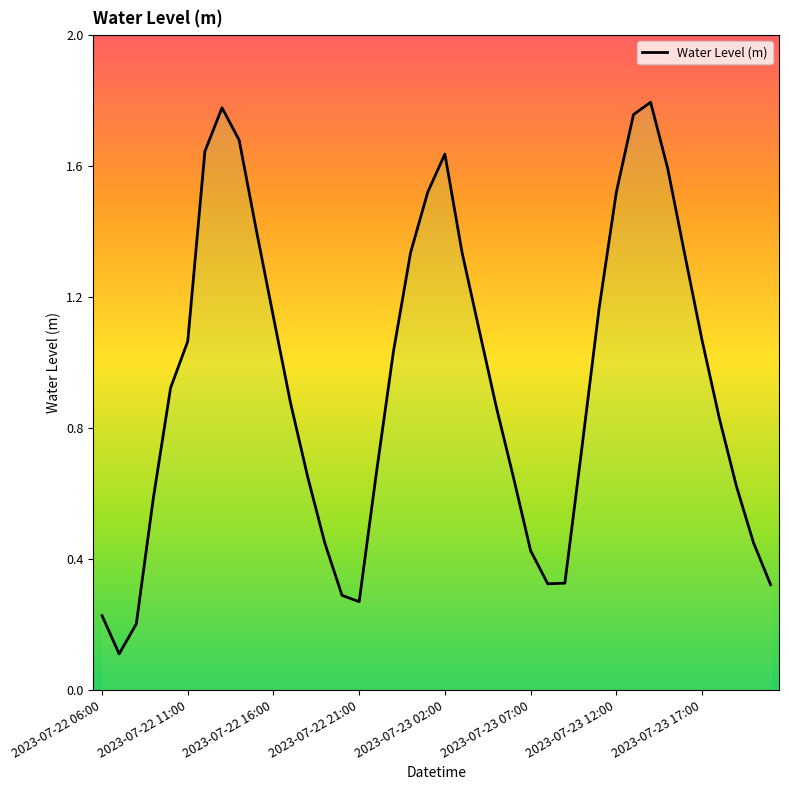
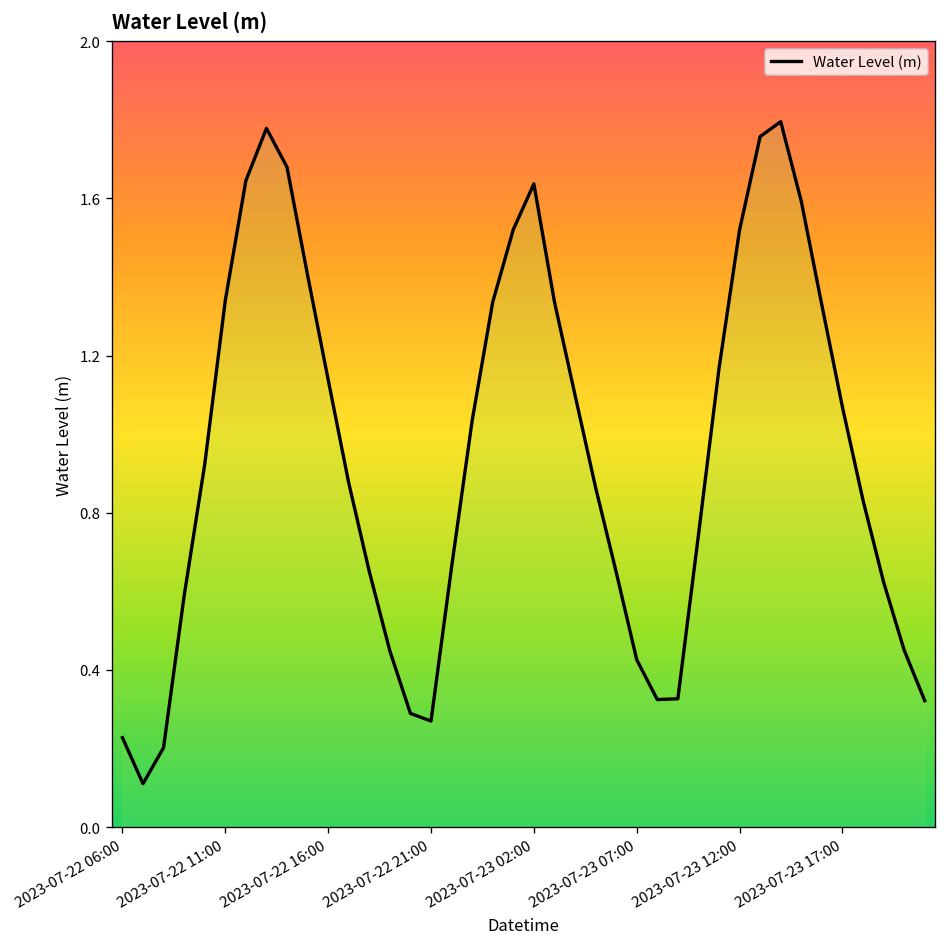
2023-07-22 11:00: 1.06 -> 1.34
